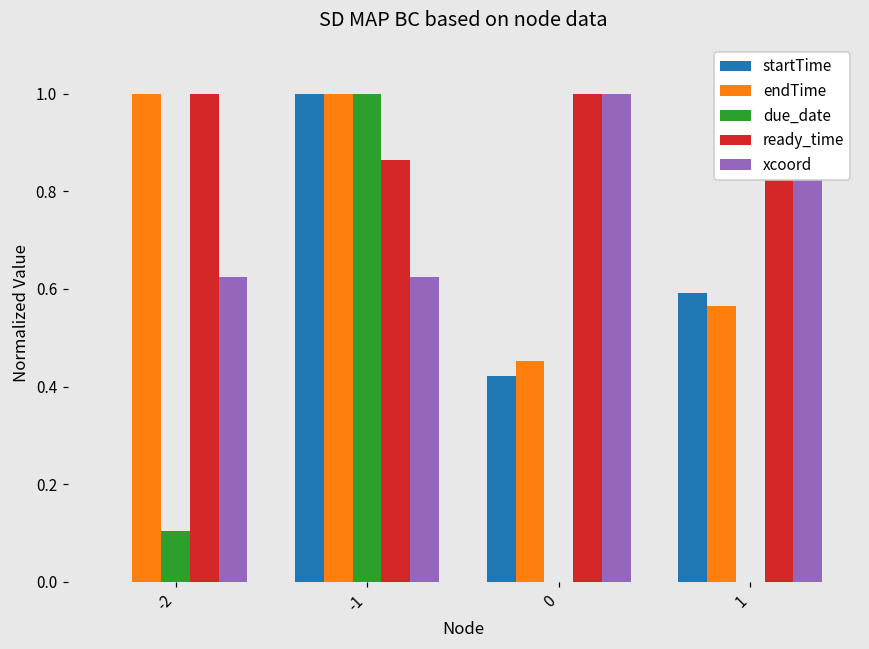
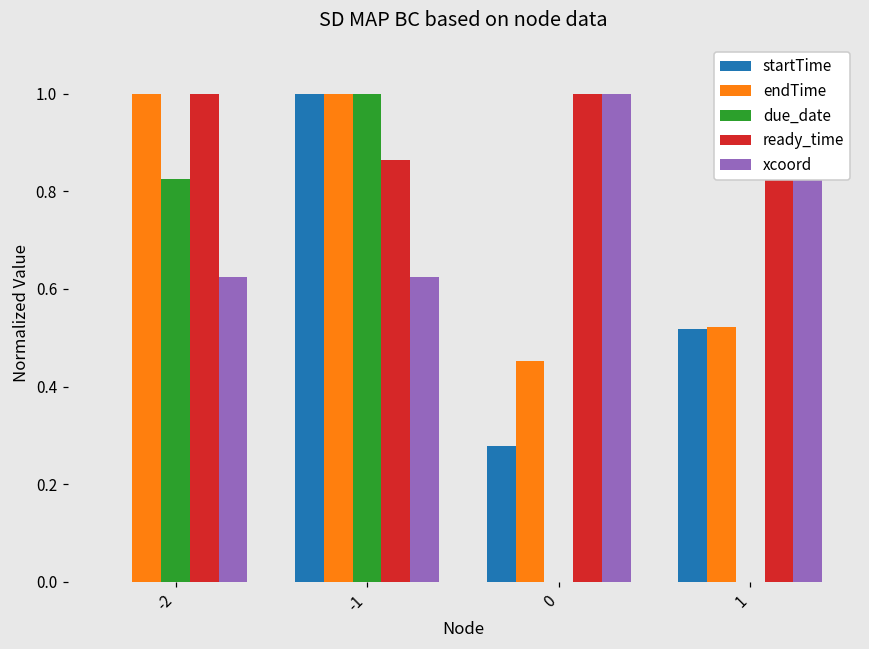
due_date, -2: 0.10 -> 0.82
startTime, 0: 0.42 -> 0.28
startTime, 1: 0.59 -> 0.52
endTime, 1: 0.57 -> 0.52
